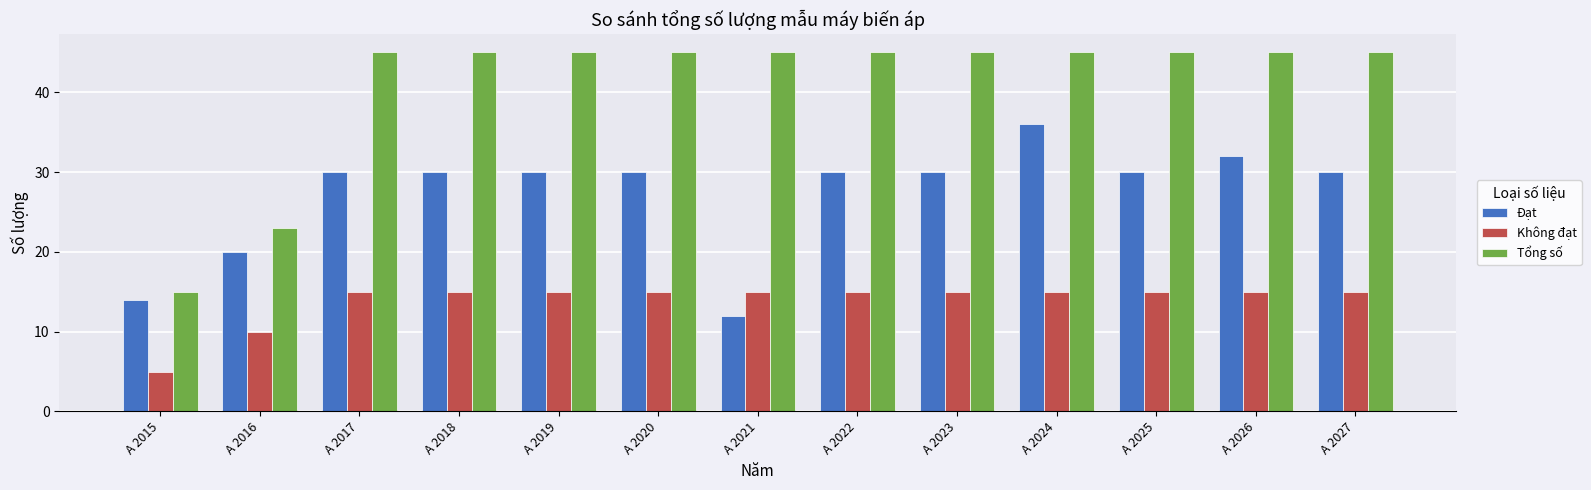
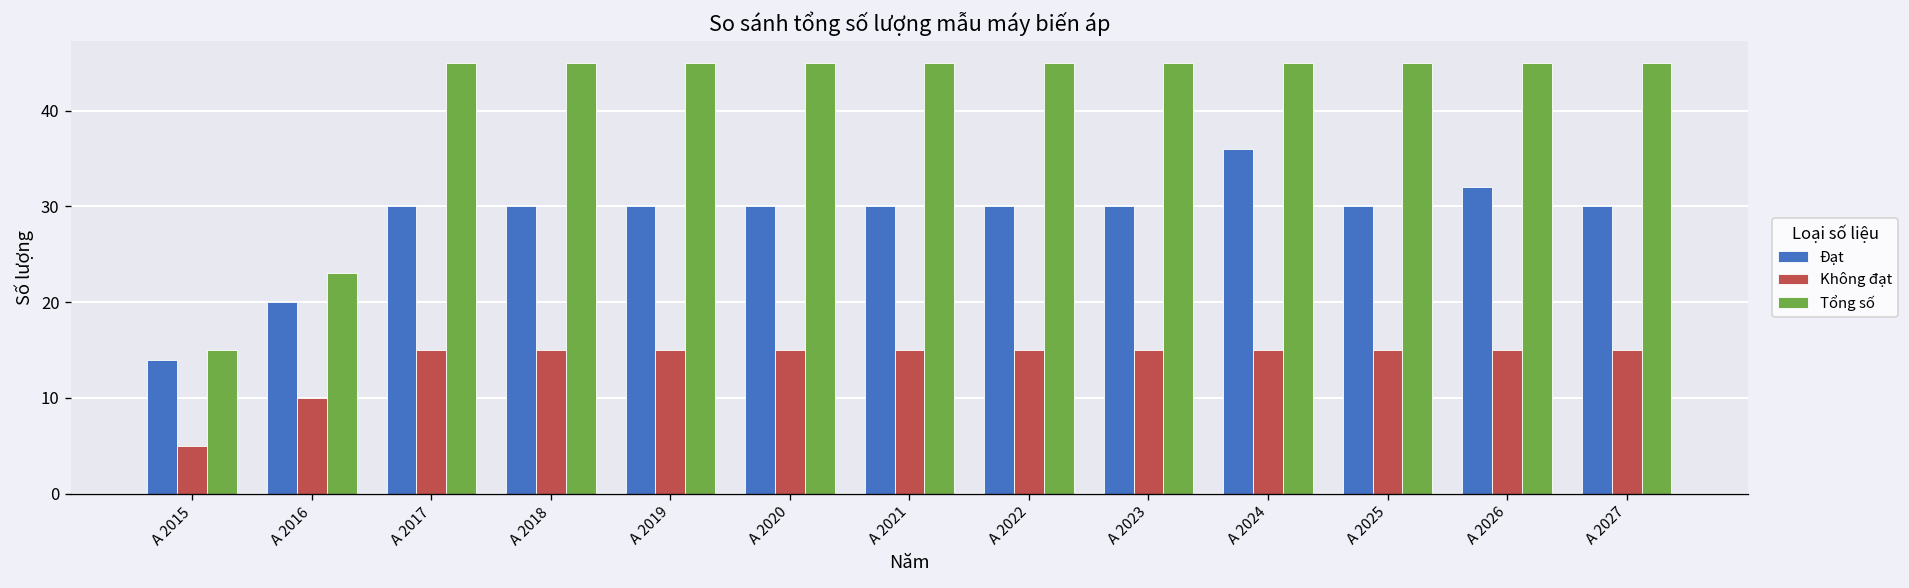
Đạt, A 2021: 12 -> 30
